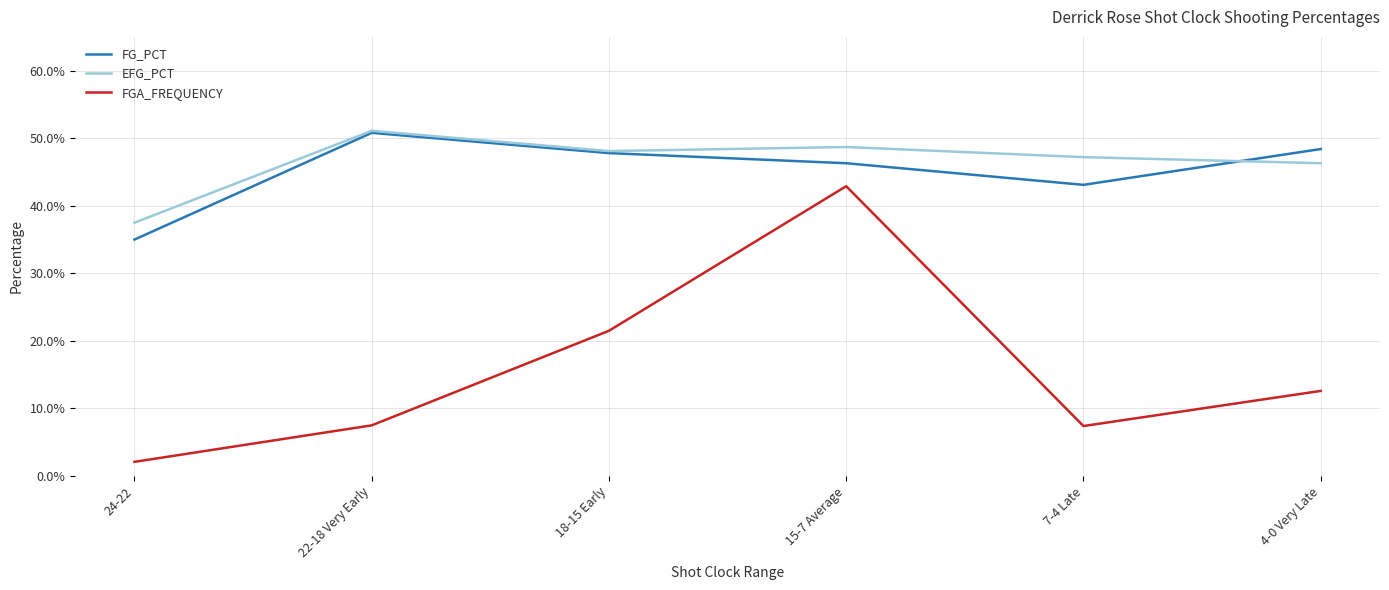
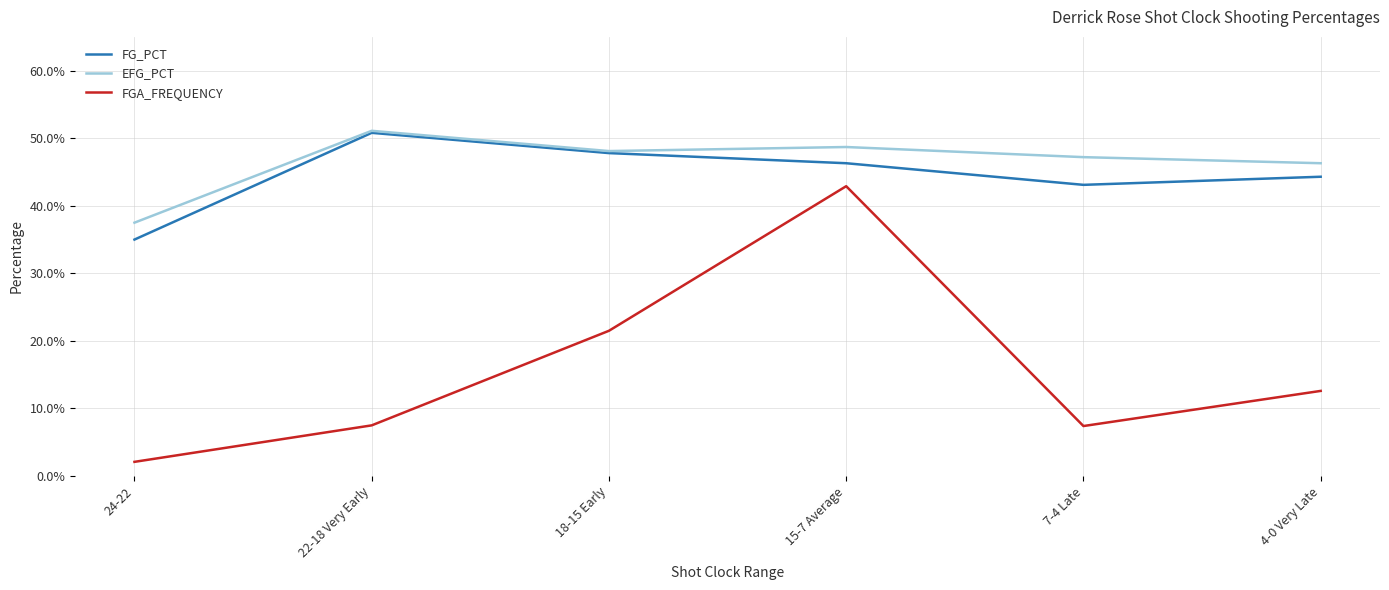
FG_PCT, 4-0 Very Late: 48% -> 44%
